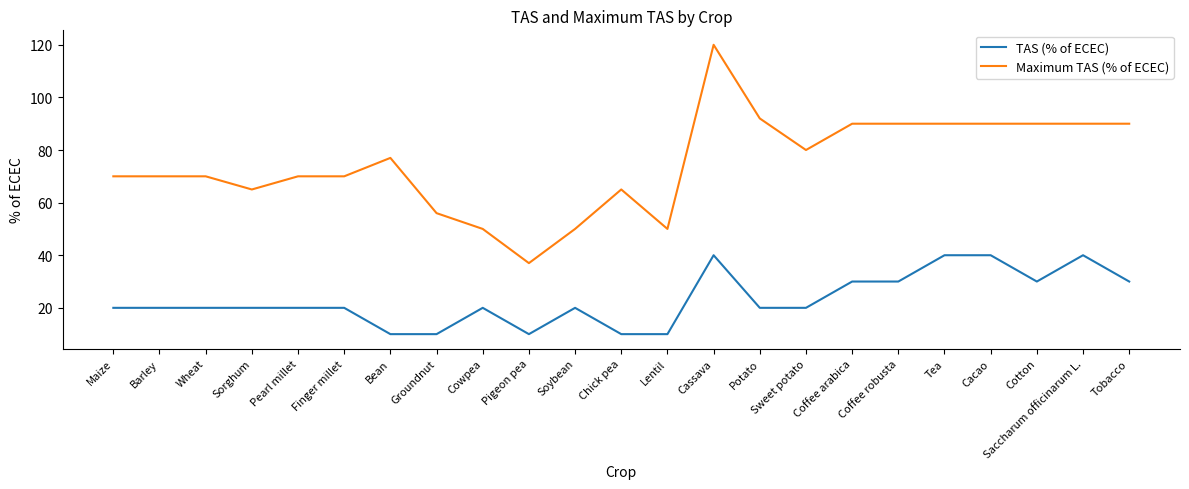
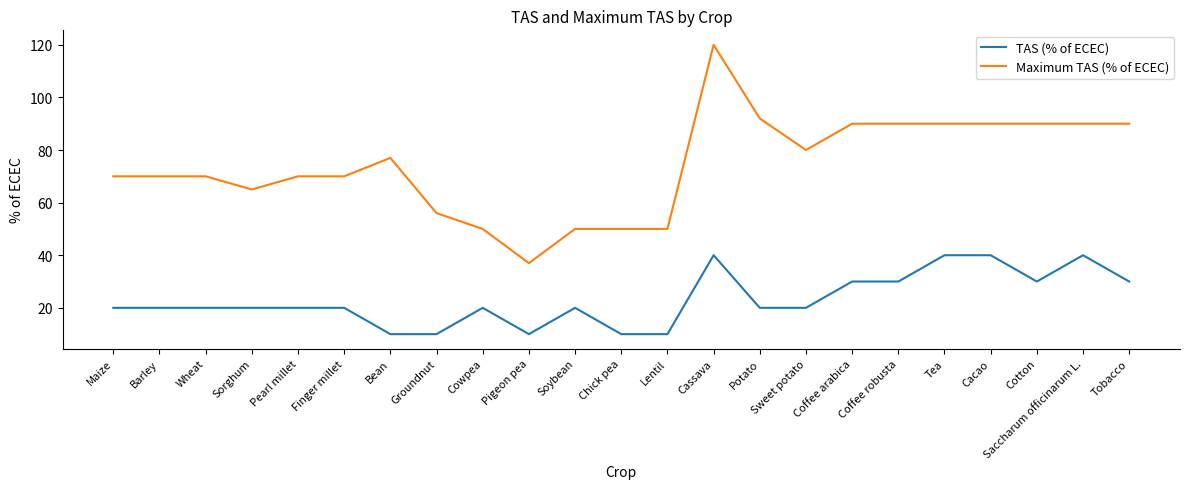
Maximum TAS (% of ECEC), Chick pea: 65 -> 50
